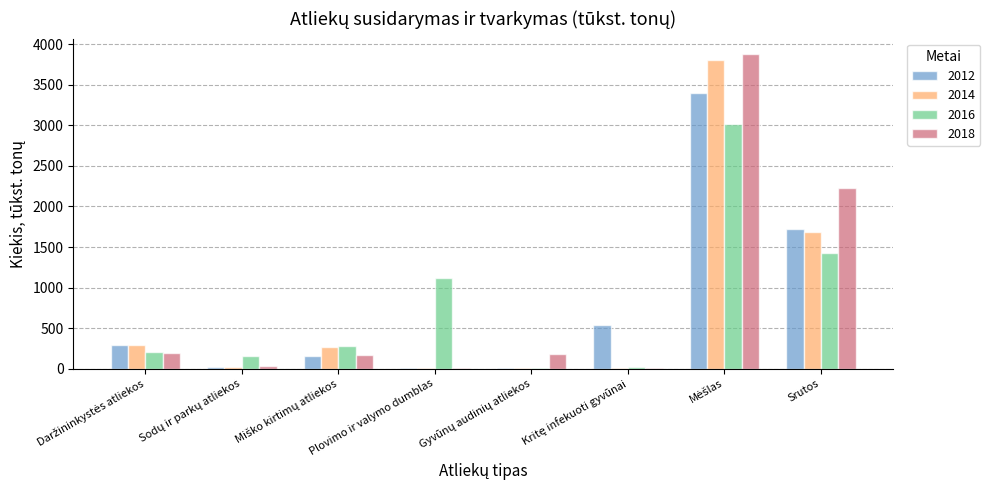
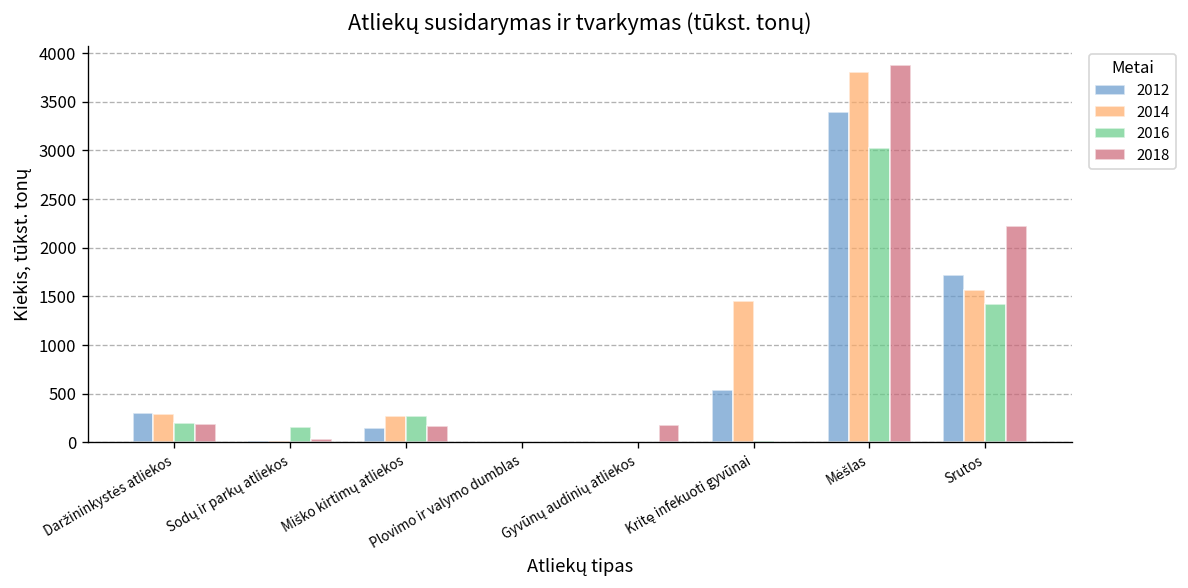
2016, Plovimo ir valymo dumblas: 1100 -> 0
2014, Kritę infekuoti gyvūnai: 0 -> 1500
2014, Srutos: 1700 -> 1600
